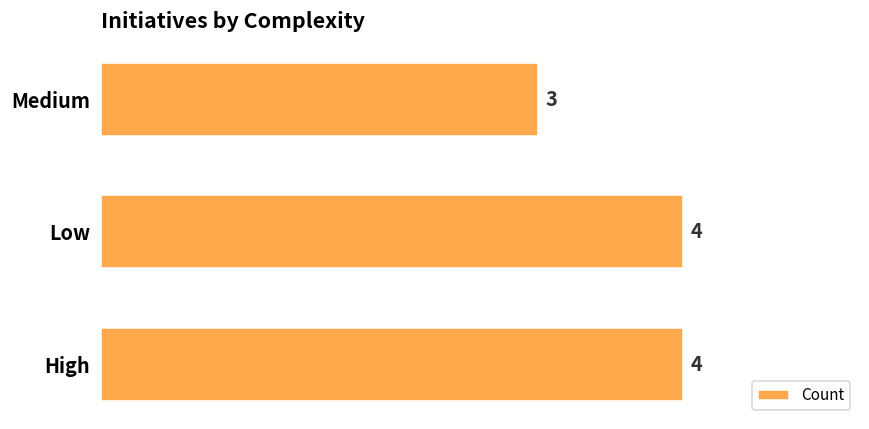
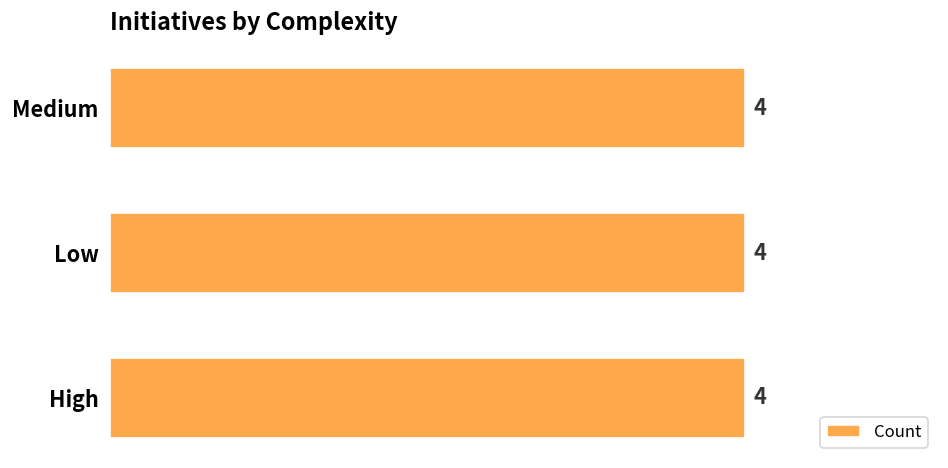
Medium: 3 -> 4
